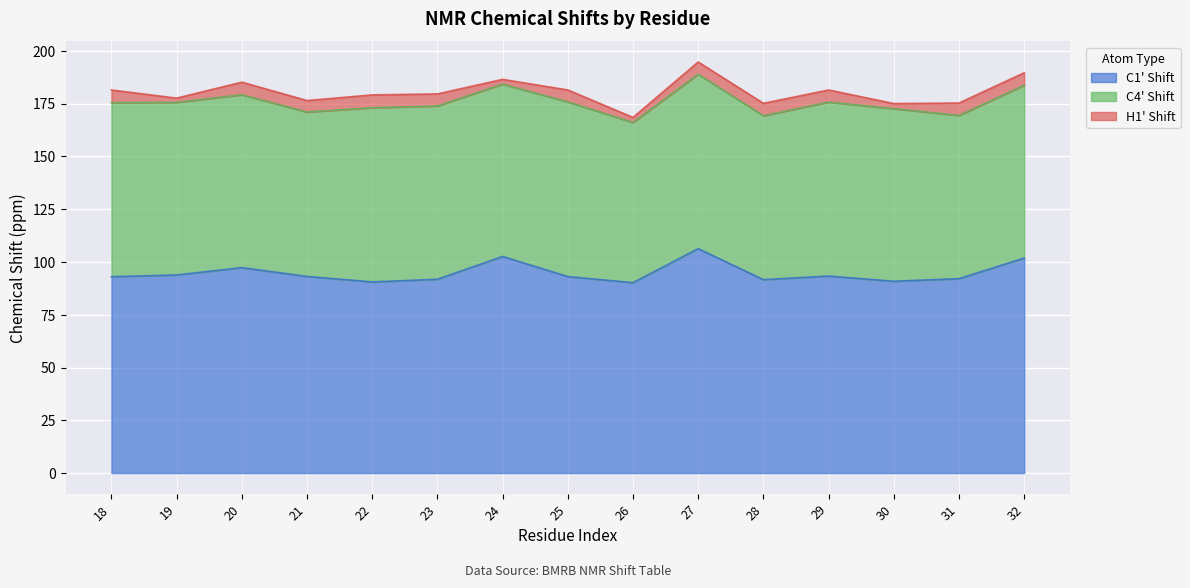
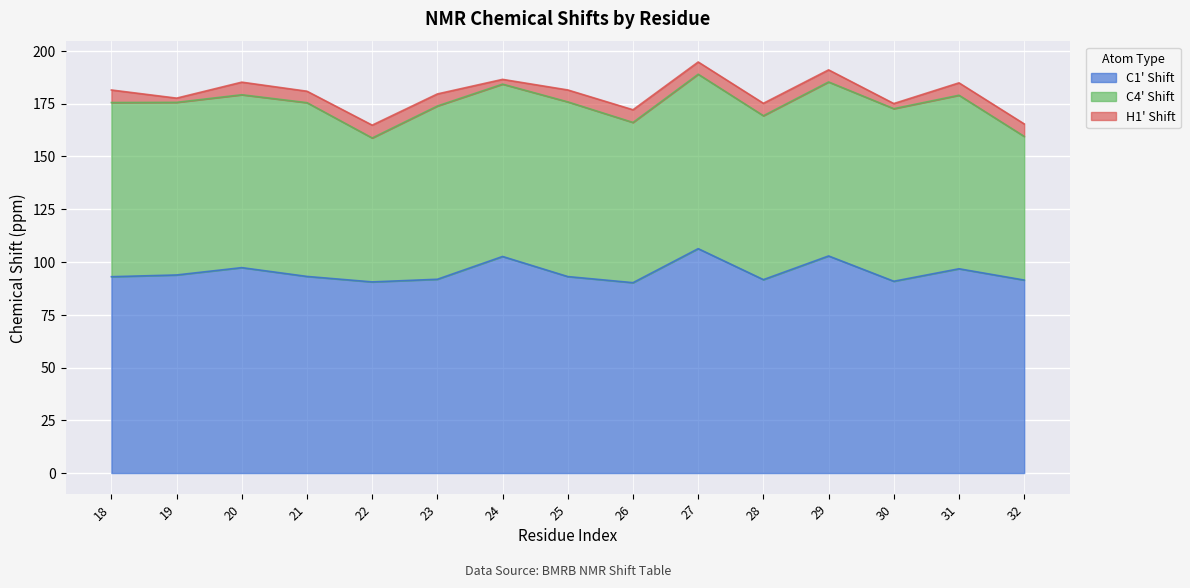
C4' Shift, 21: 78 -> 82
C4' Shift, 22: 83 -> 68
H1' Shift, 26: 2 -> 6
C1' Shift, 29: 93 -> 103
C1' Shift, 31: 92 -> 97
C4' Shift, 31: 77 -> 82
C1' Shift, 32: 102 -> 91
C4' Shift, 32: 82 -> 68
